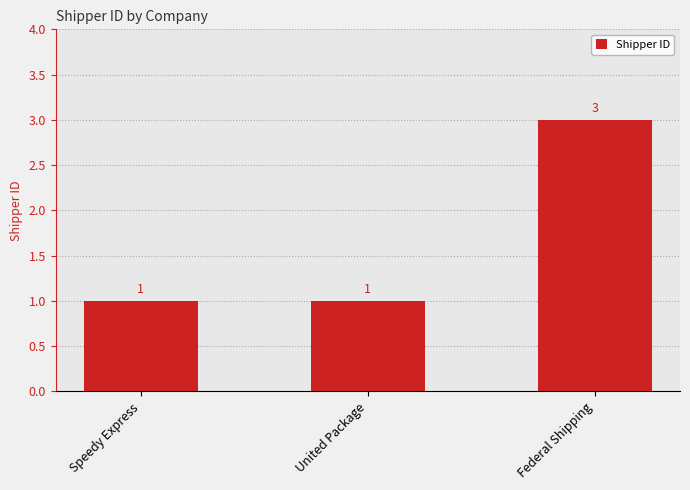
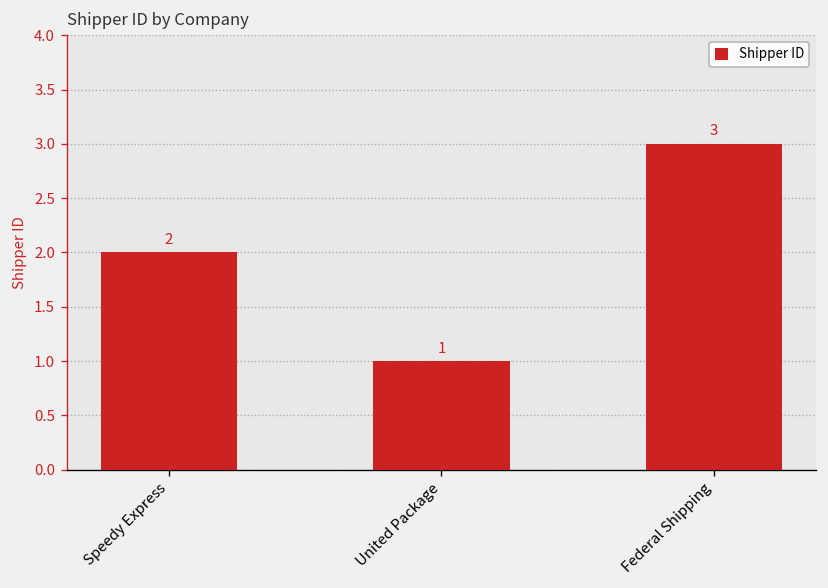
Speedy Express: 1 -> 2
